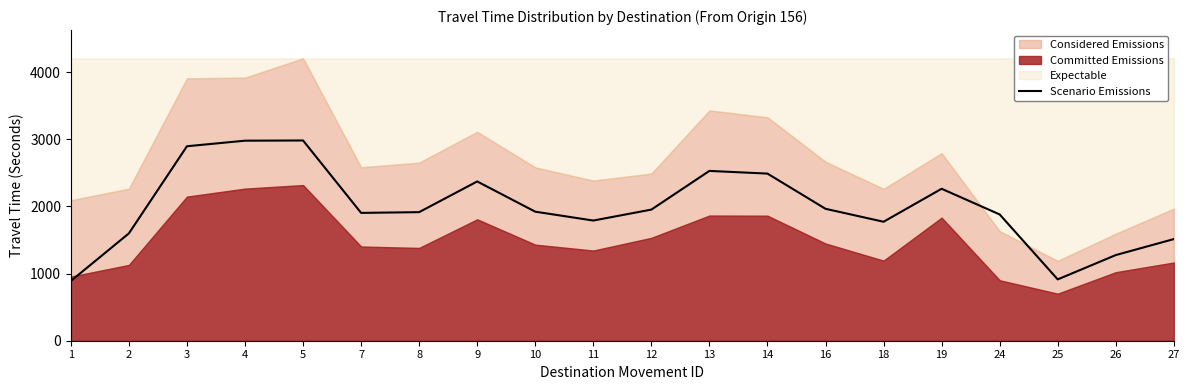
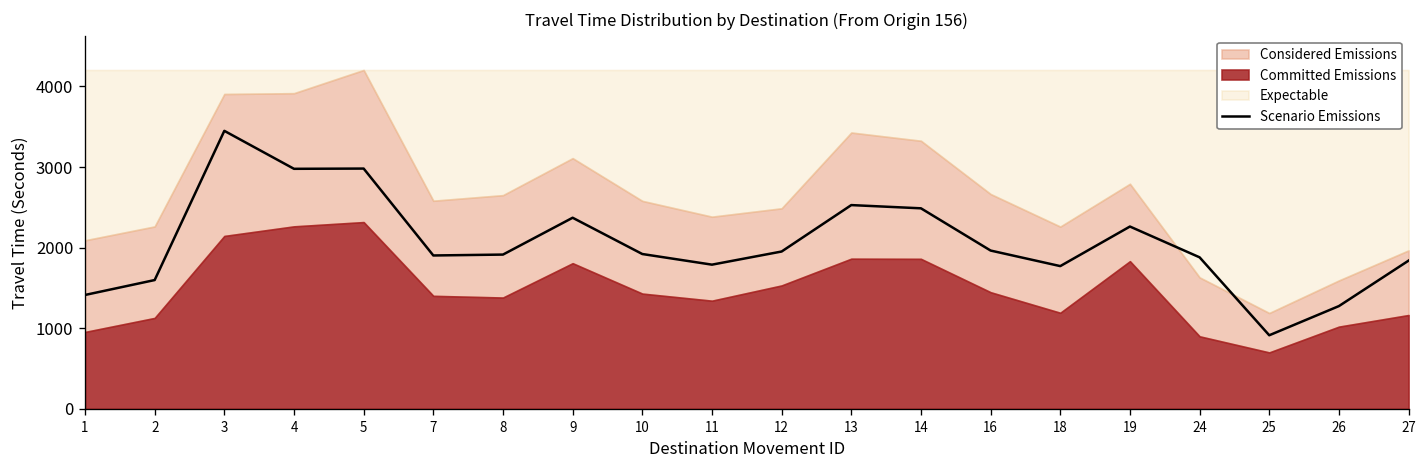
Scenario Emissions, 1: 900 -> 1400
Scenario Emissions, 3: 2900 -> 3400
Scenario Emissions, 27: 1500 -> 1800
